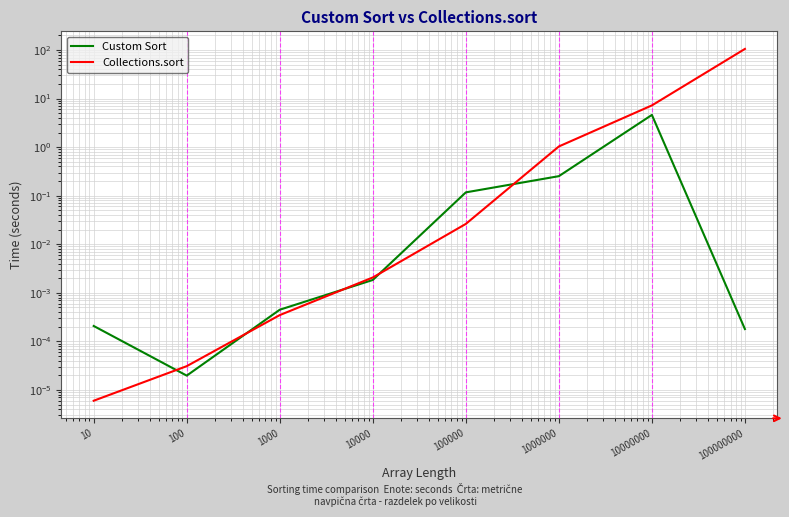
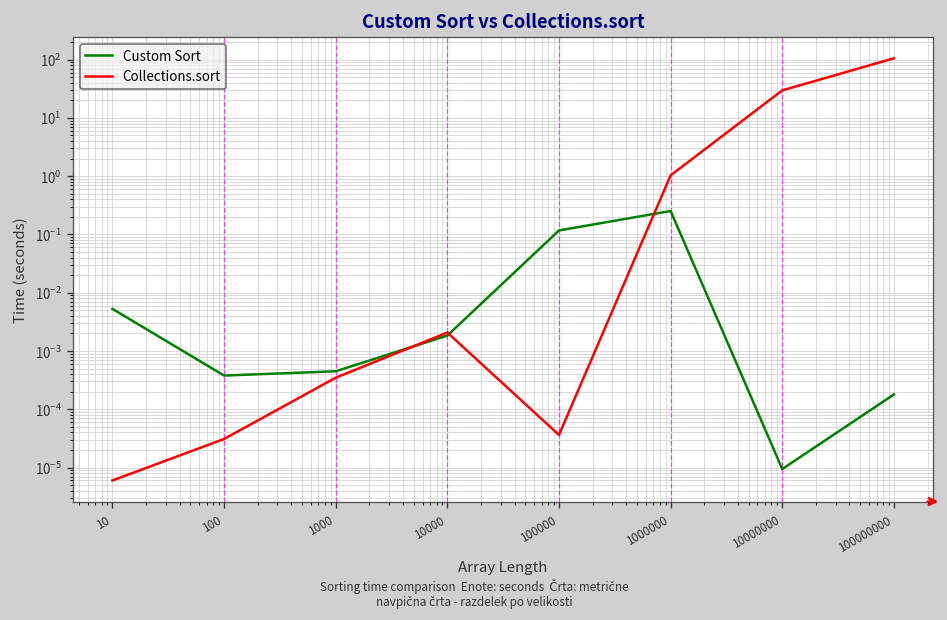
Custom Sort, 10: 0.00021 -> 0.005
Custom Sort, 100: 0.000020 -> 0.0004
Collections.sort, 100000: 0.03 -> 0.00004
Custom Sort, 10000000: 5 -> 0.000009
Collections.sort, 10000000: 7 -> 30
